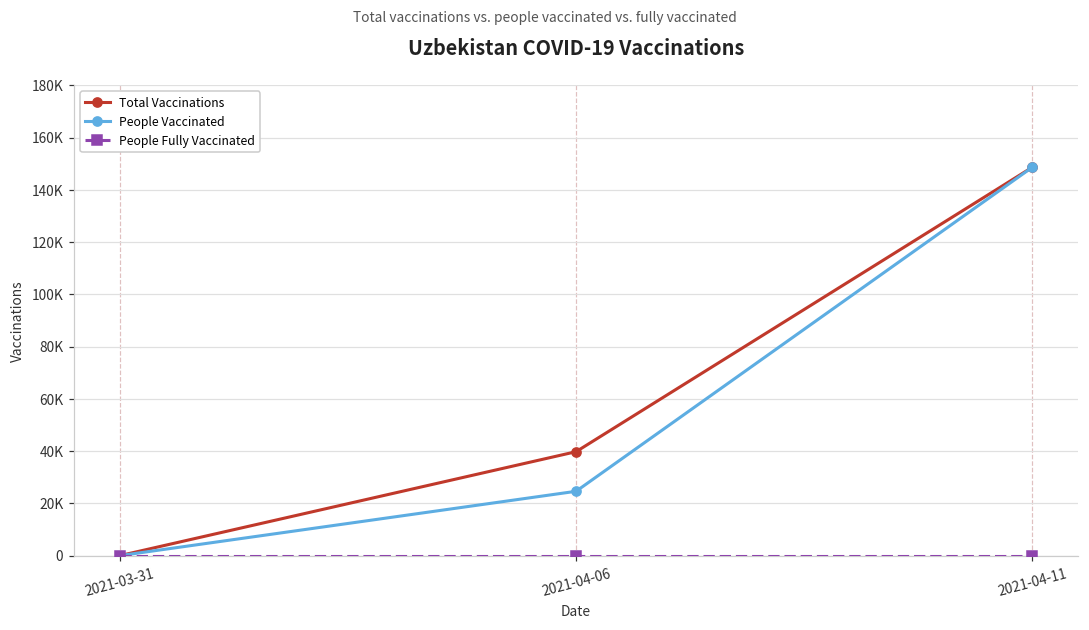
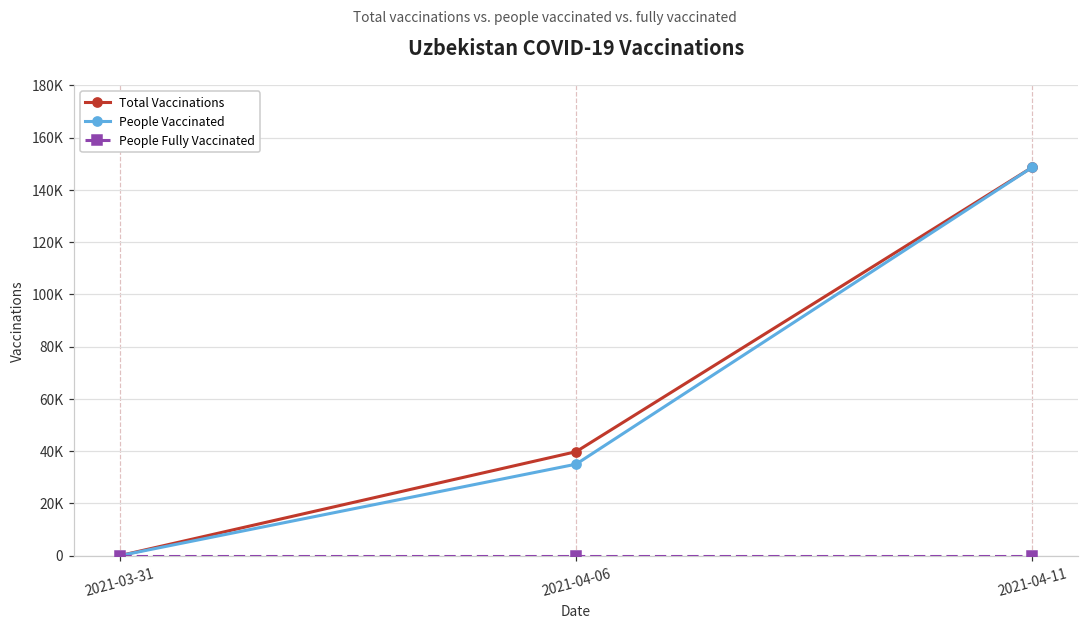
People Vaccinated, 2021-04-06: 25000 -> 35000
